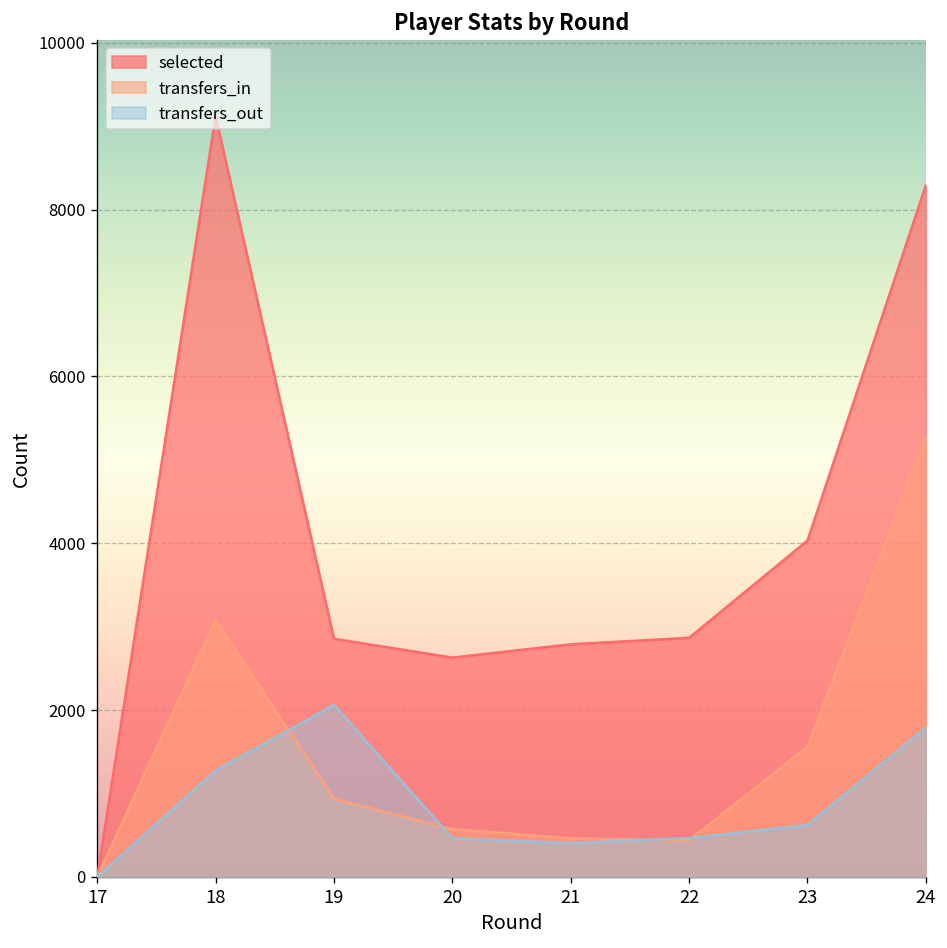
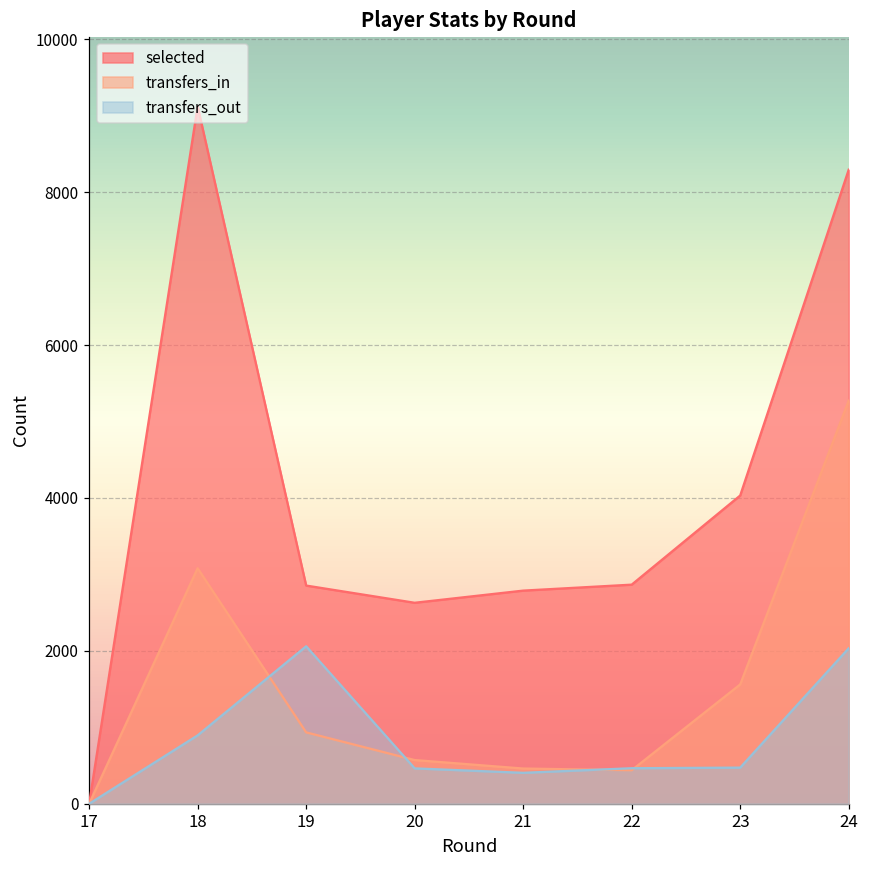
transfers_out, 18: 1300 -> 900
transfers_out, 23: 600 -> 500
transfers_out, 24: 1800 -> 2000
